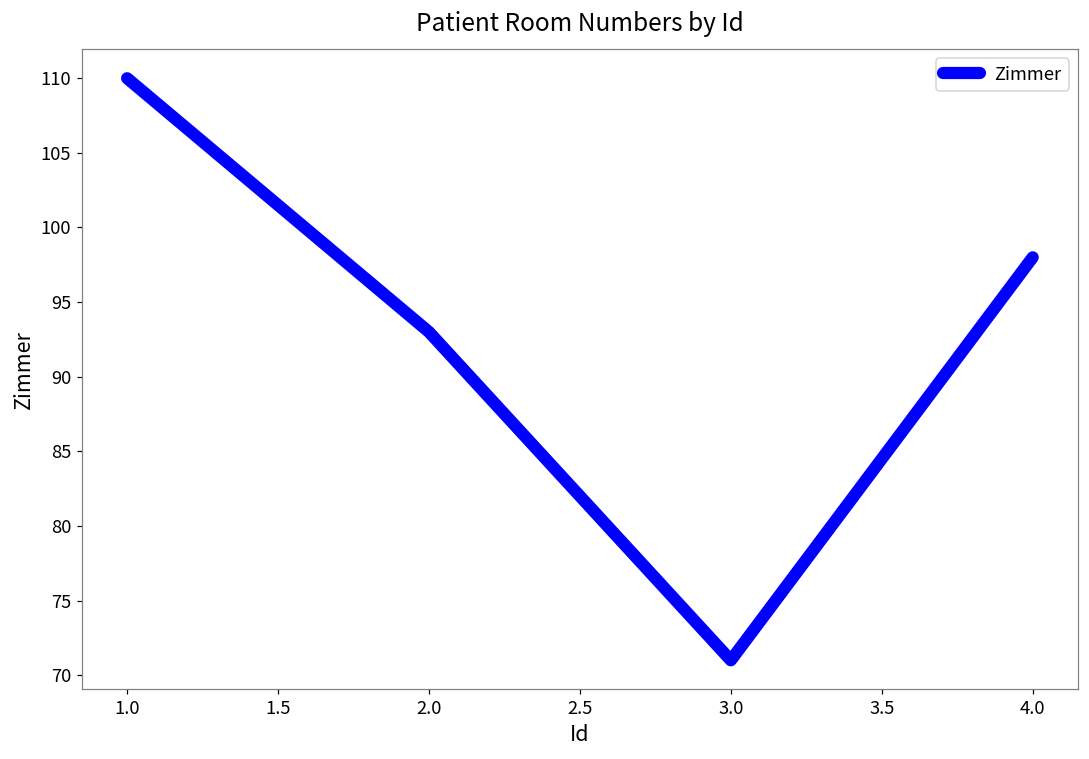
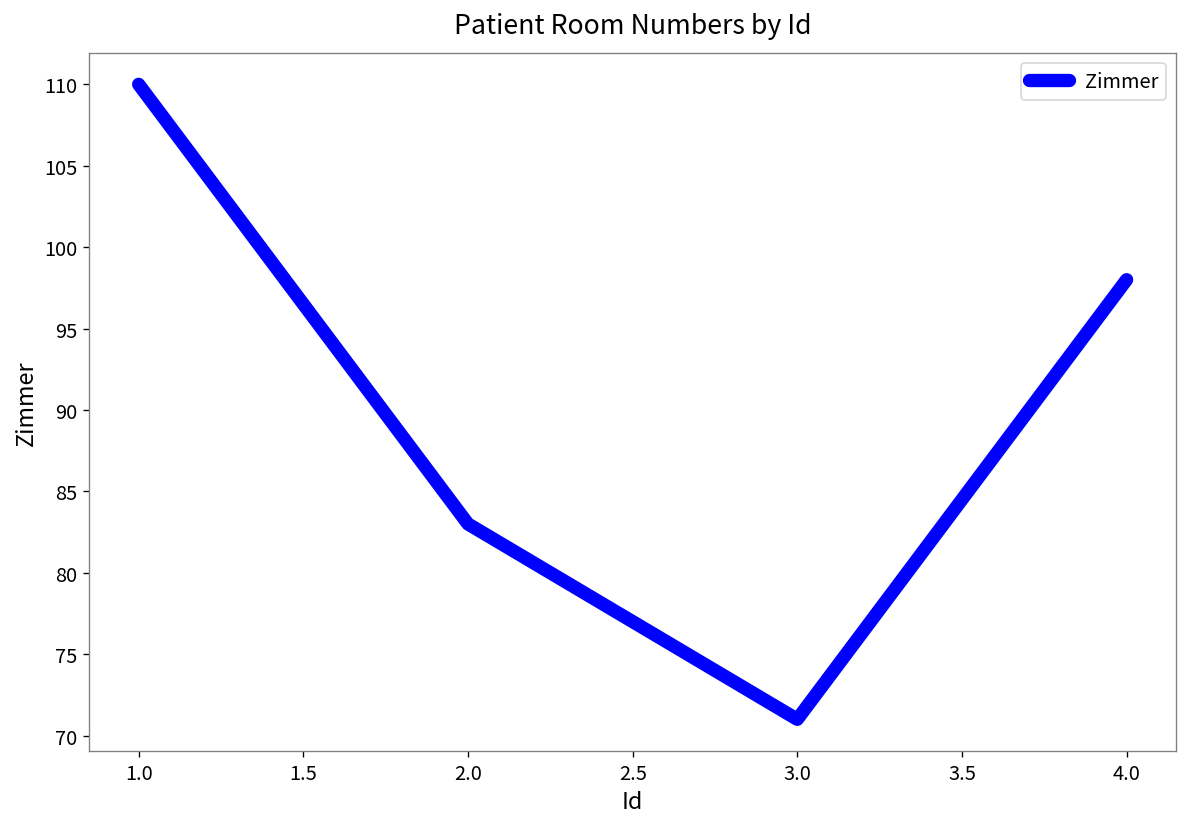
2.0: 93 -> 83
